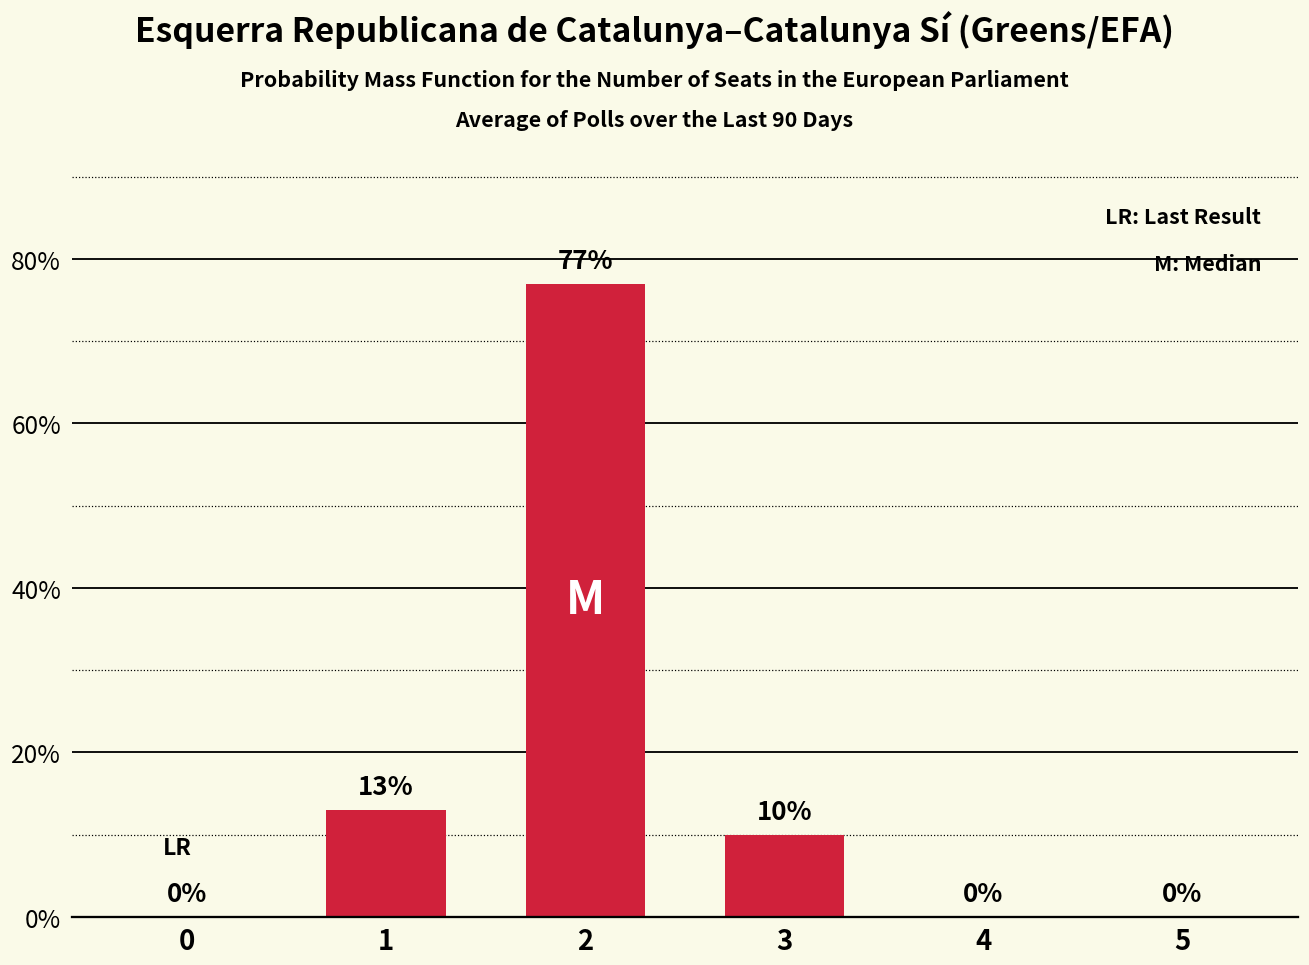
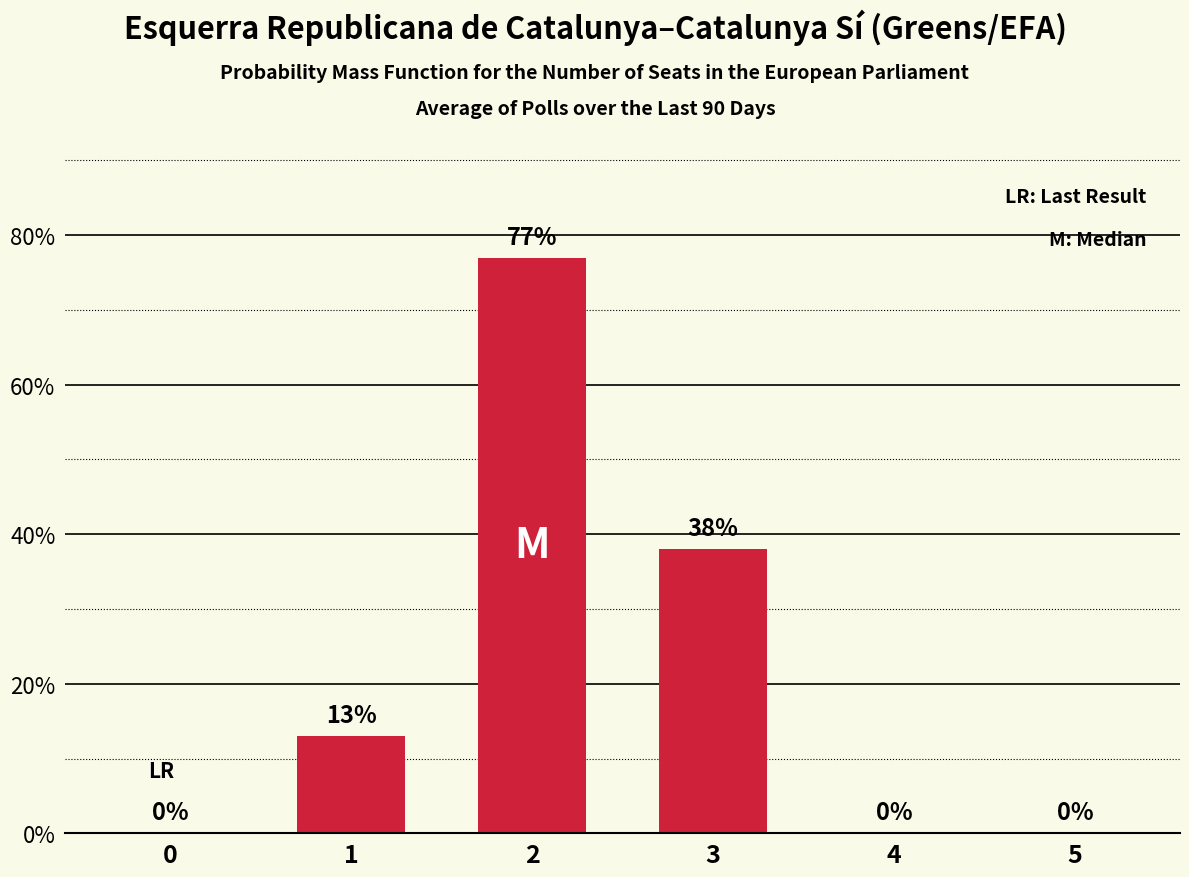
3: 10% -> 38%
